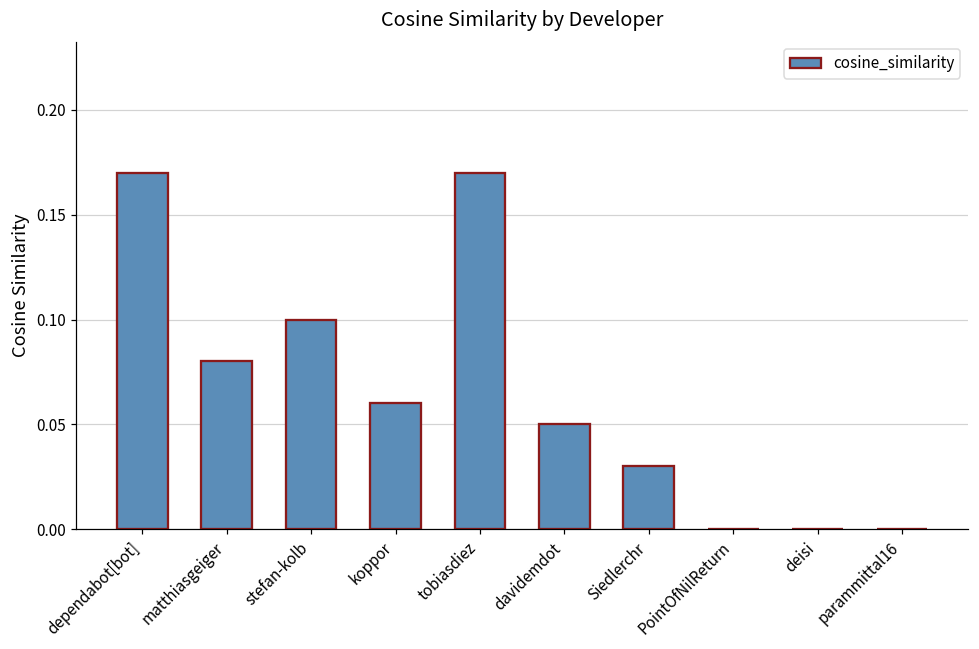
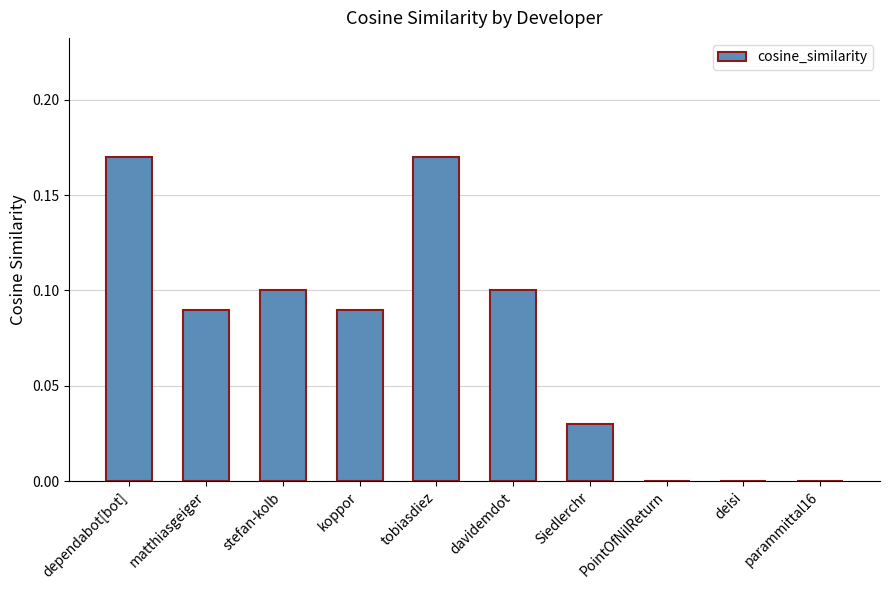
matthiasgeiger: 0.08 -> 0.09
koppor: 0.06 -> 0.09
davidemdot: 0.05 -> 0.10
